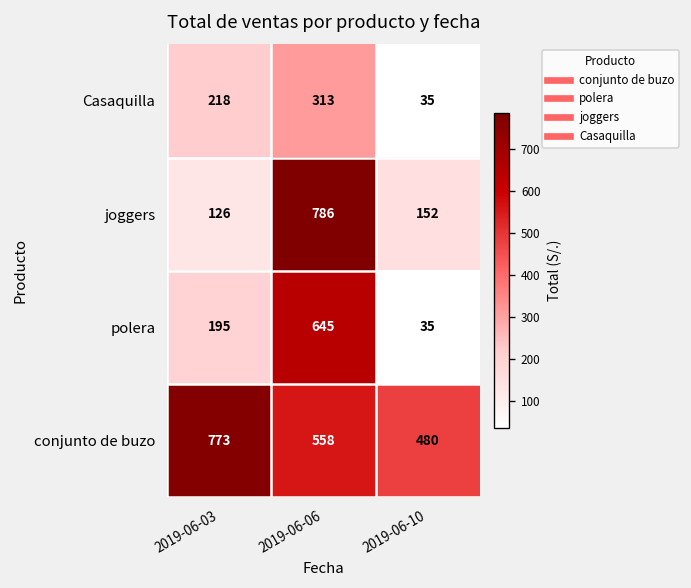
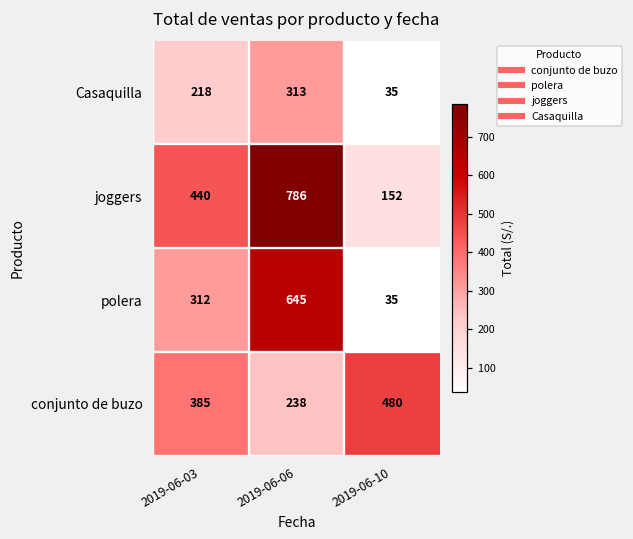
joggers, 2019-06-03: 126 -> 440
polera, 2019-06-03: 195 -> 312
conjunto de buzo, 2019-06-03: 773 -> 385
conjunto de buzo, 2019-06-06: 558 -> 238
